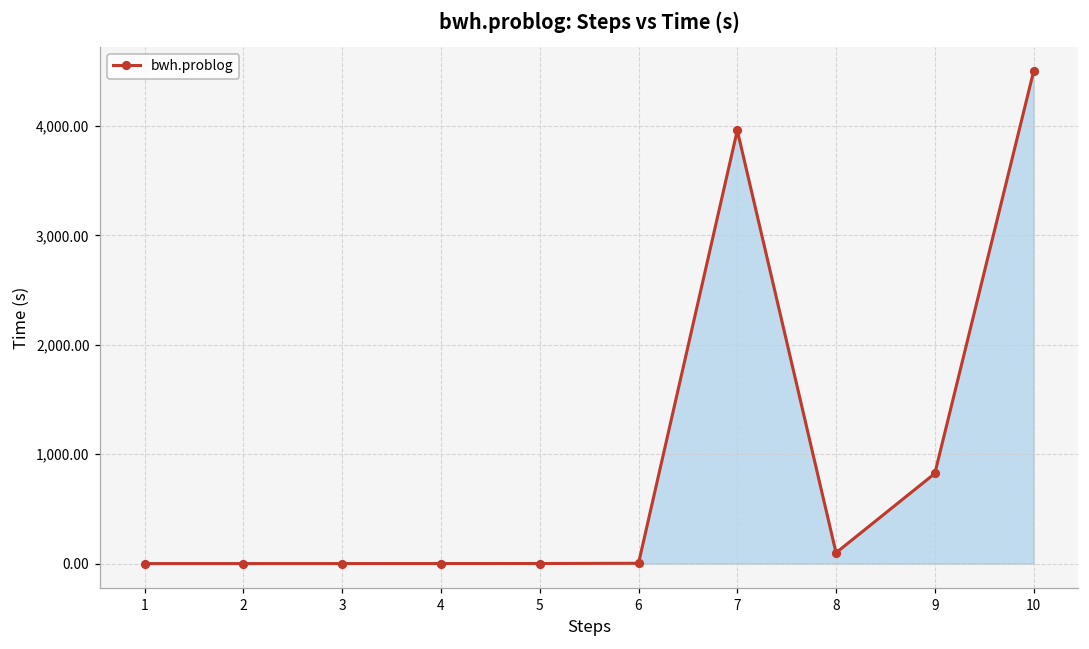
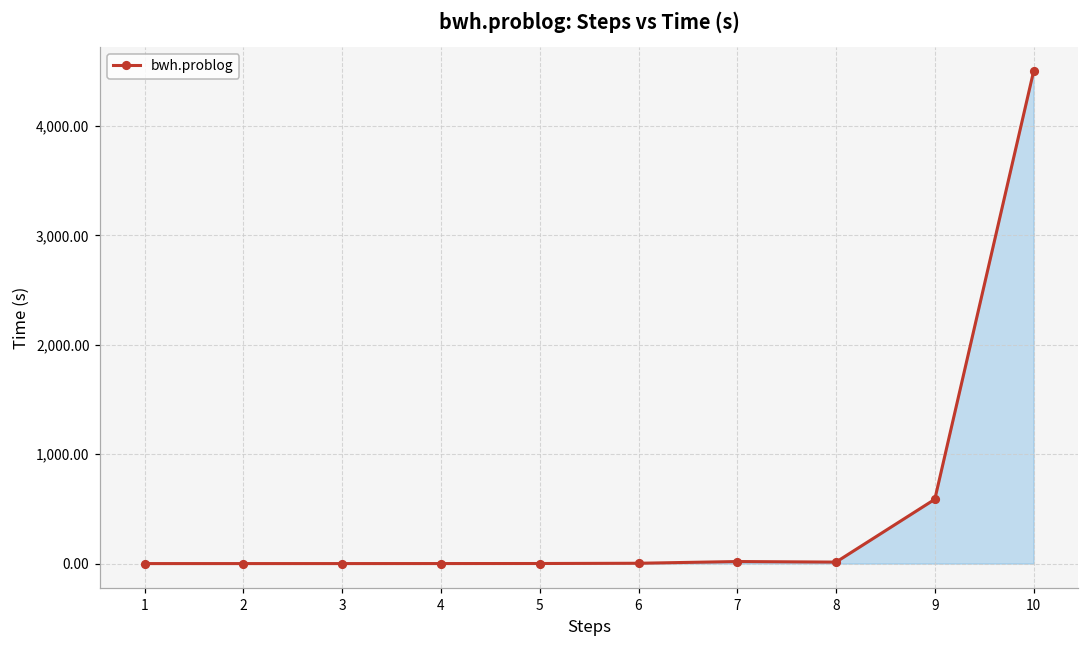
7: 4,000 -> 0
8: 100 -> 0
9: 800 -> 600
